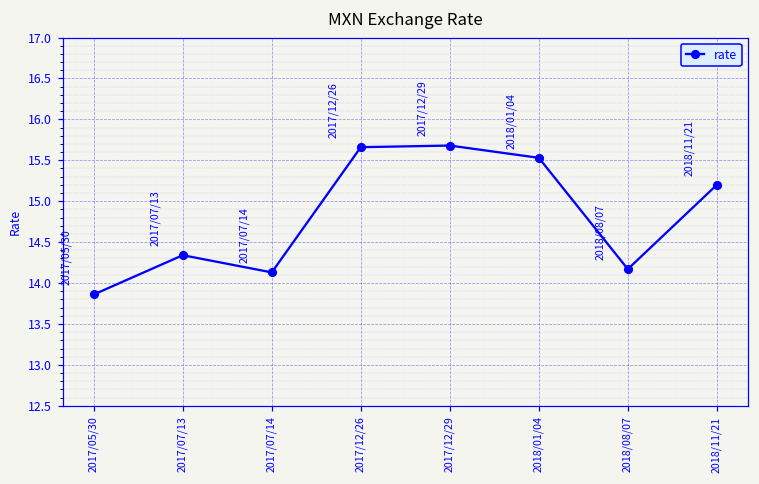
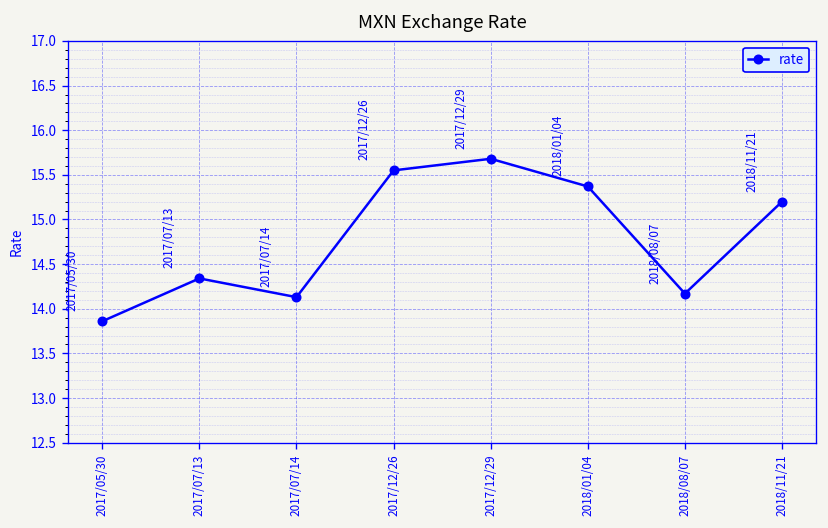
2017/12/26: 15.7 -> 15.6
2018/01/04: 15.5 -> 15.4
